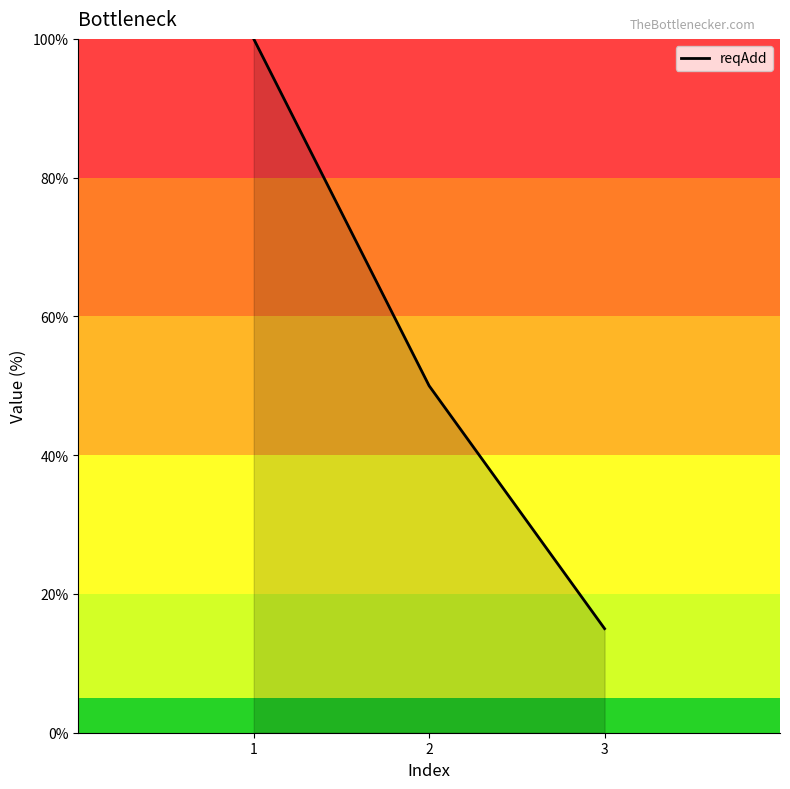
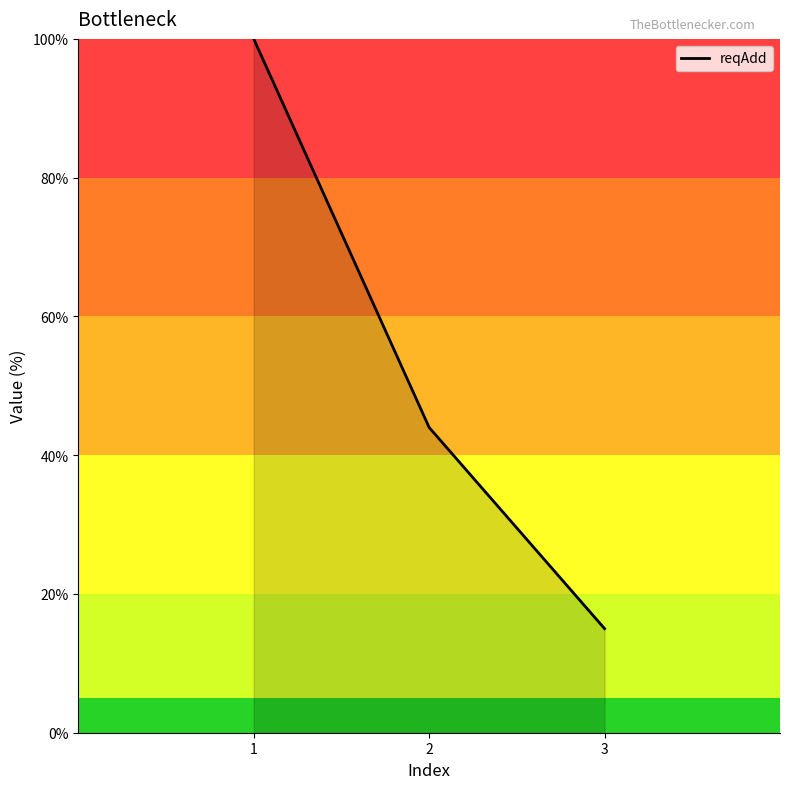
2: 50% -> 44%
